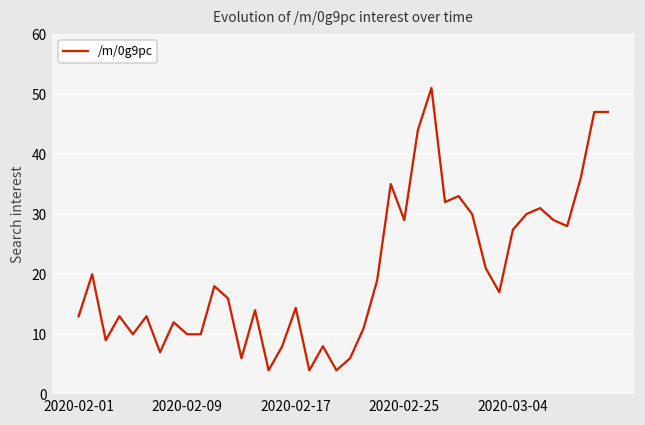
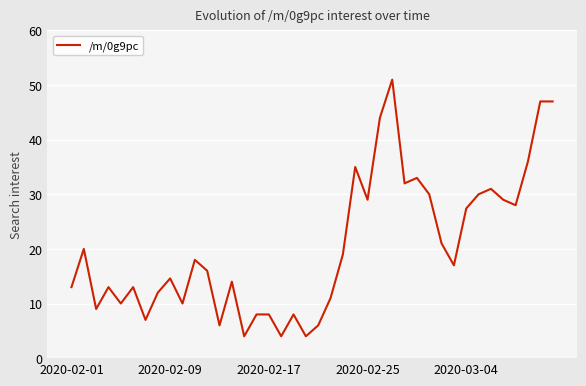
2020-02-09: 10 -> 15
2020-02-17: 14 -> 8
